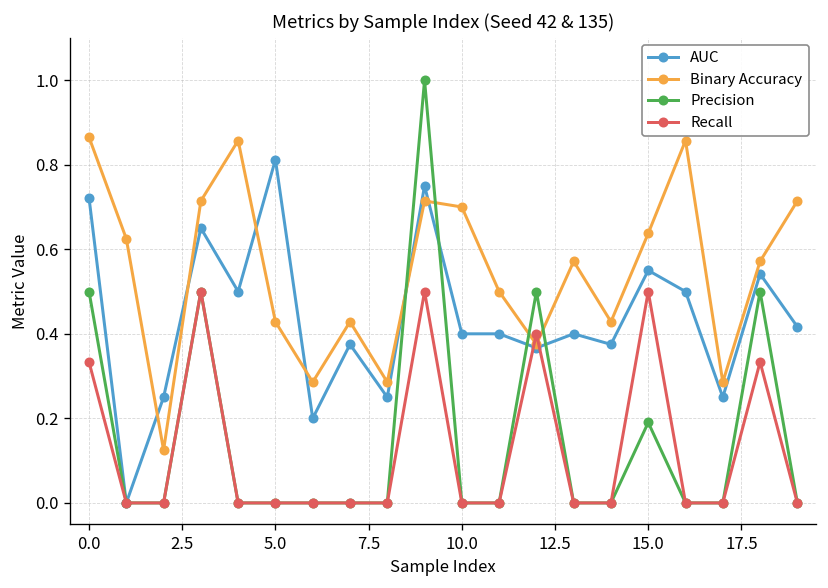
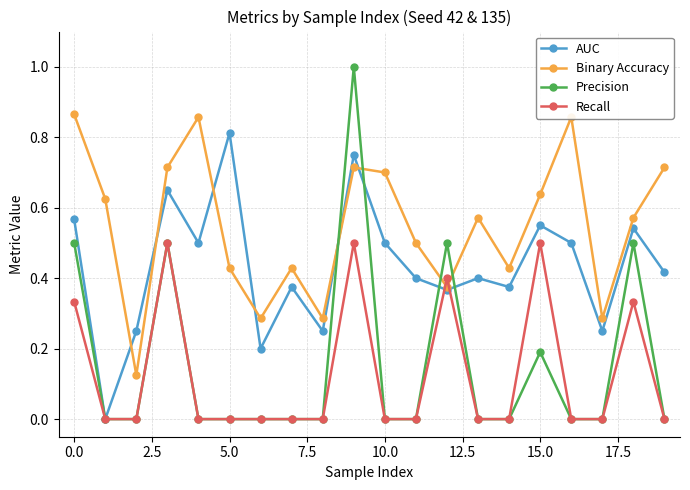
AUC, 0.0: 0.72 -> 0.57
AUC, 10.0: 0.4 -> 0.5
